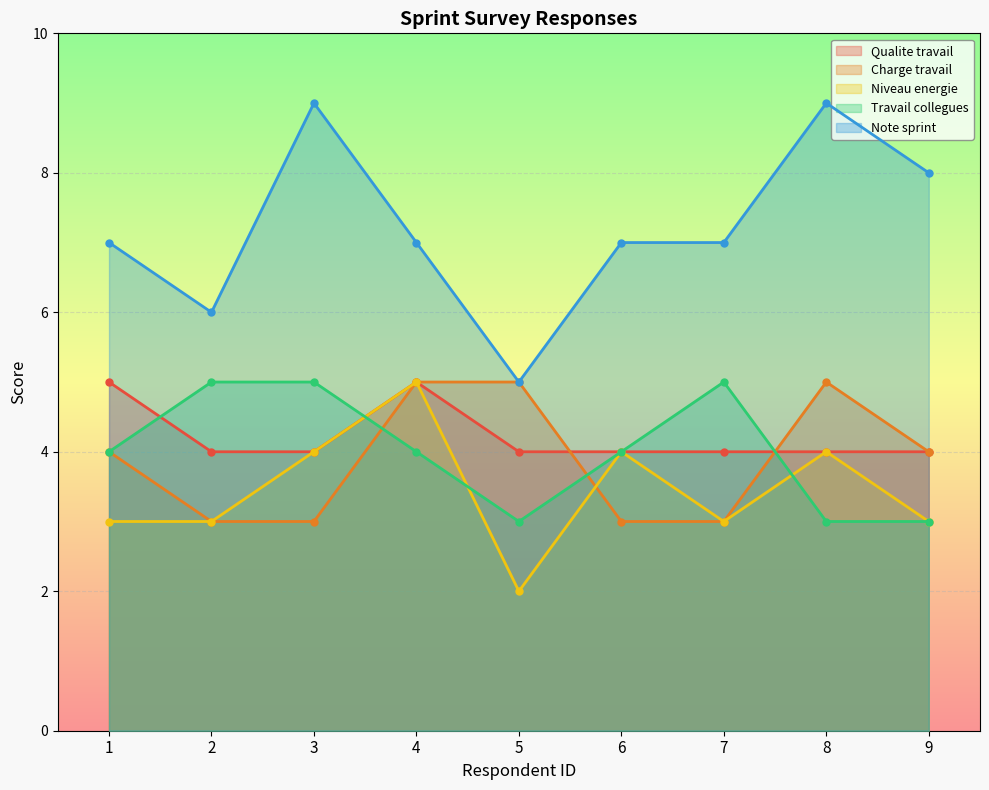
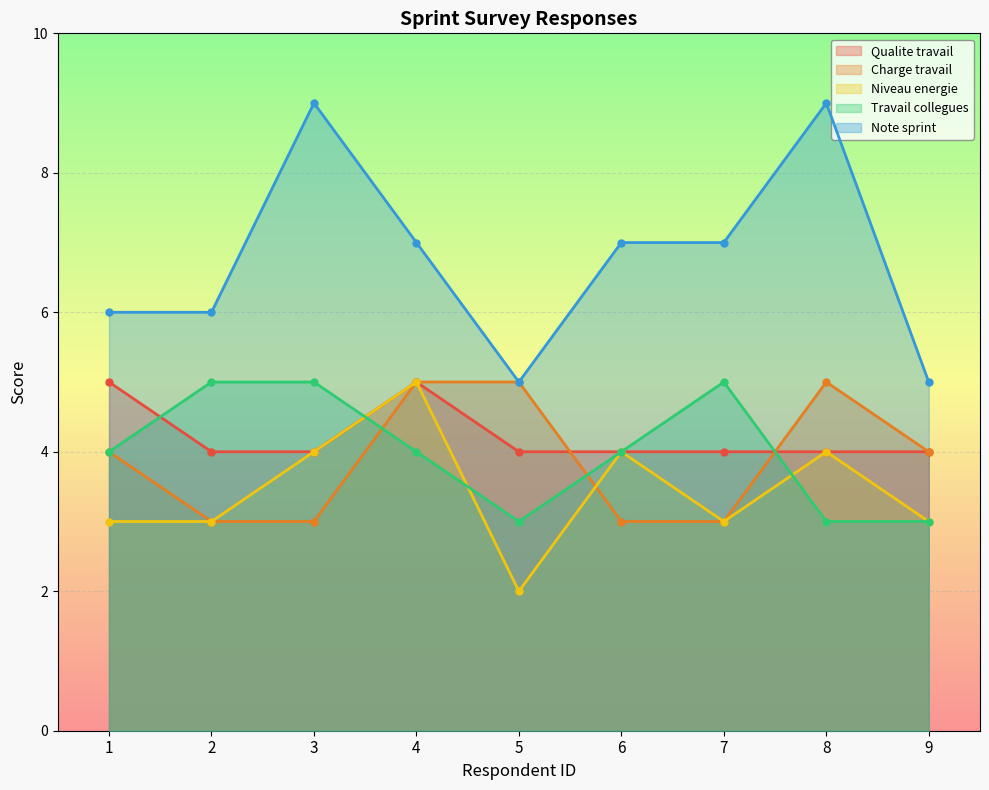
Note sprint, 1: 7 -> 6
Note sprint, 9: 8 -> 5
